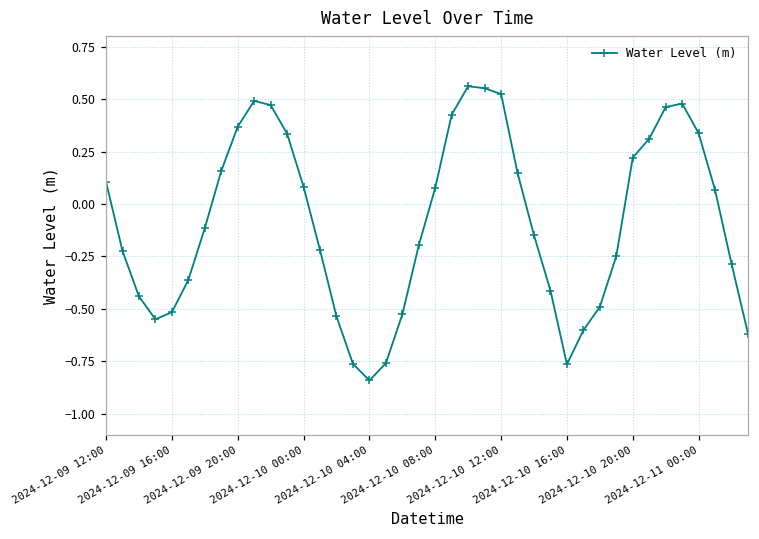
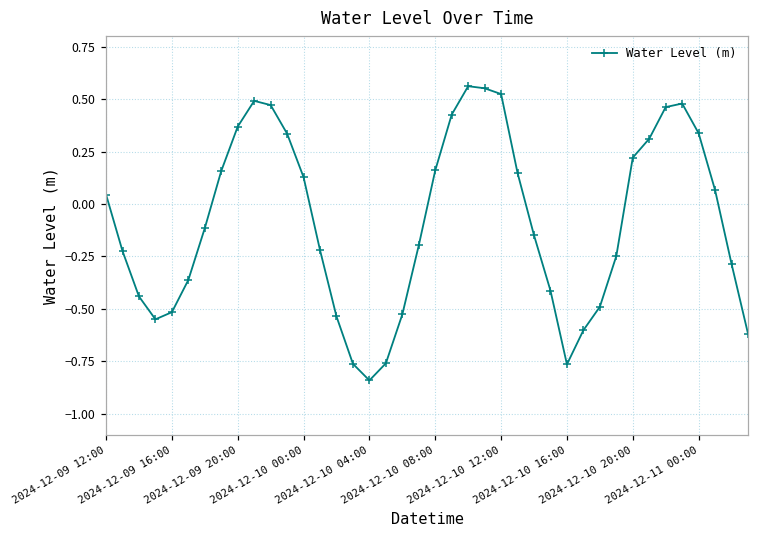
2024-12-09 12:00: 0.11 -> 0.05
2024-12-10 00:00: 0.08 -> 0.13
2024-12-10 08:00: 0.08 -> 0.16
